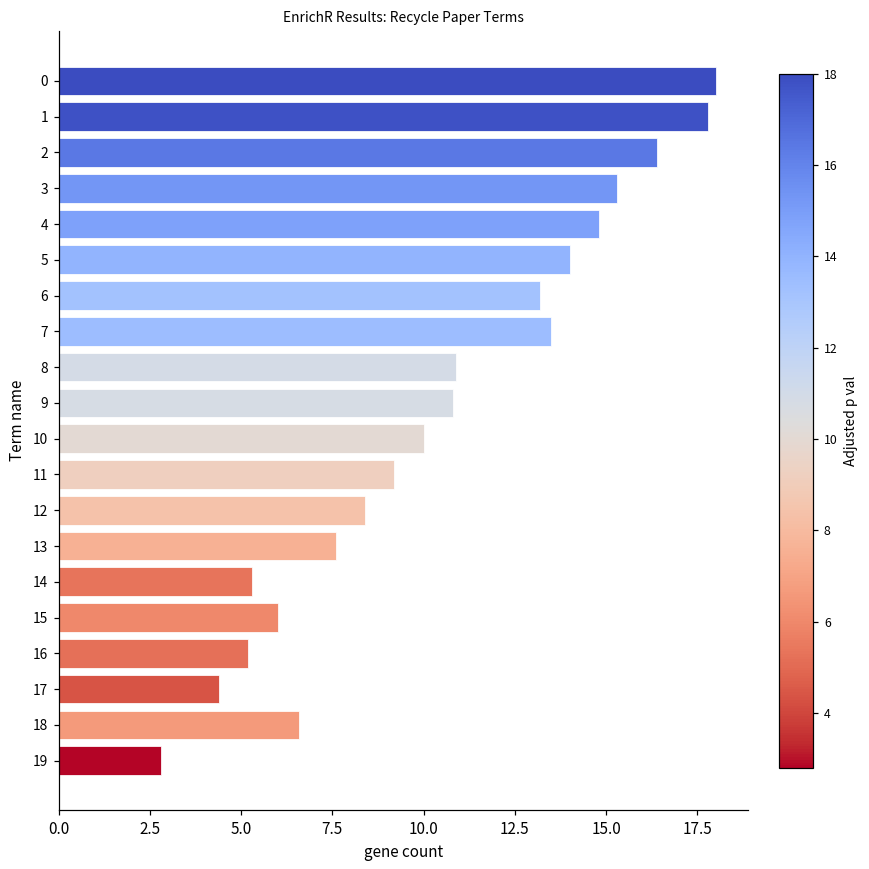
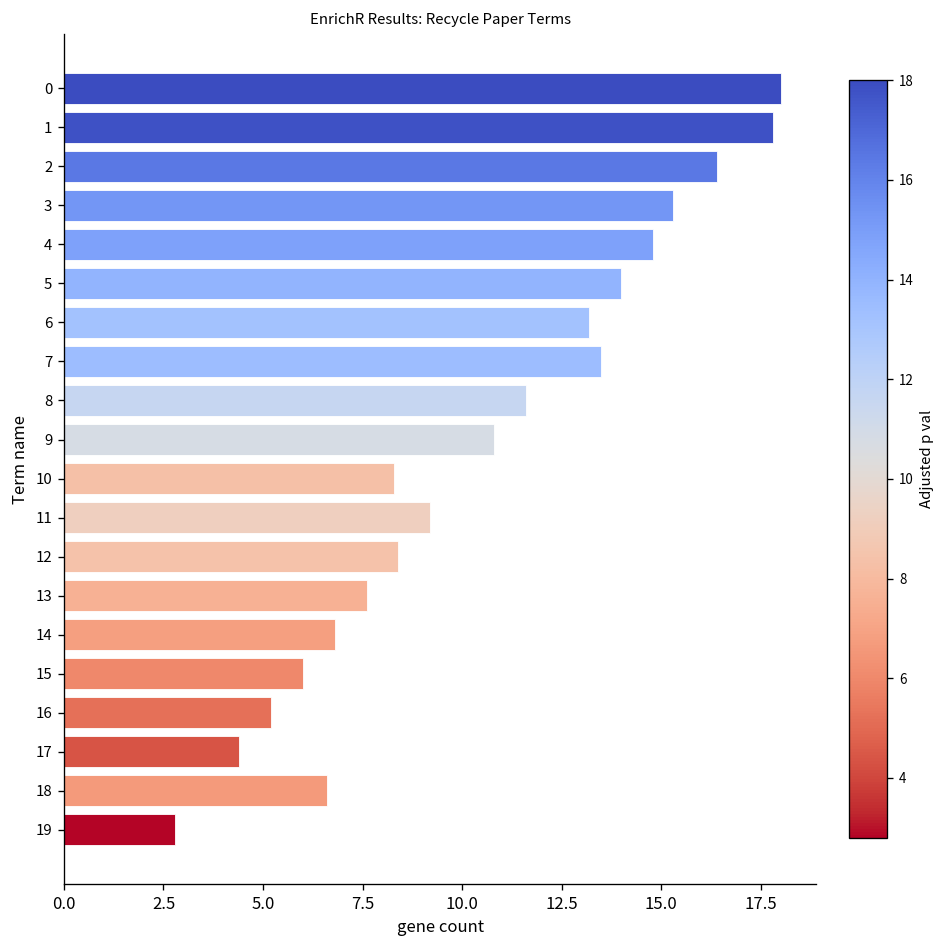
8: 10.9 -> 11.6
10: 10.0 -> 8.3
14: 5.3 -> 6.8
